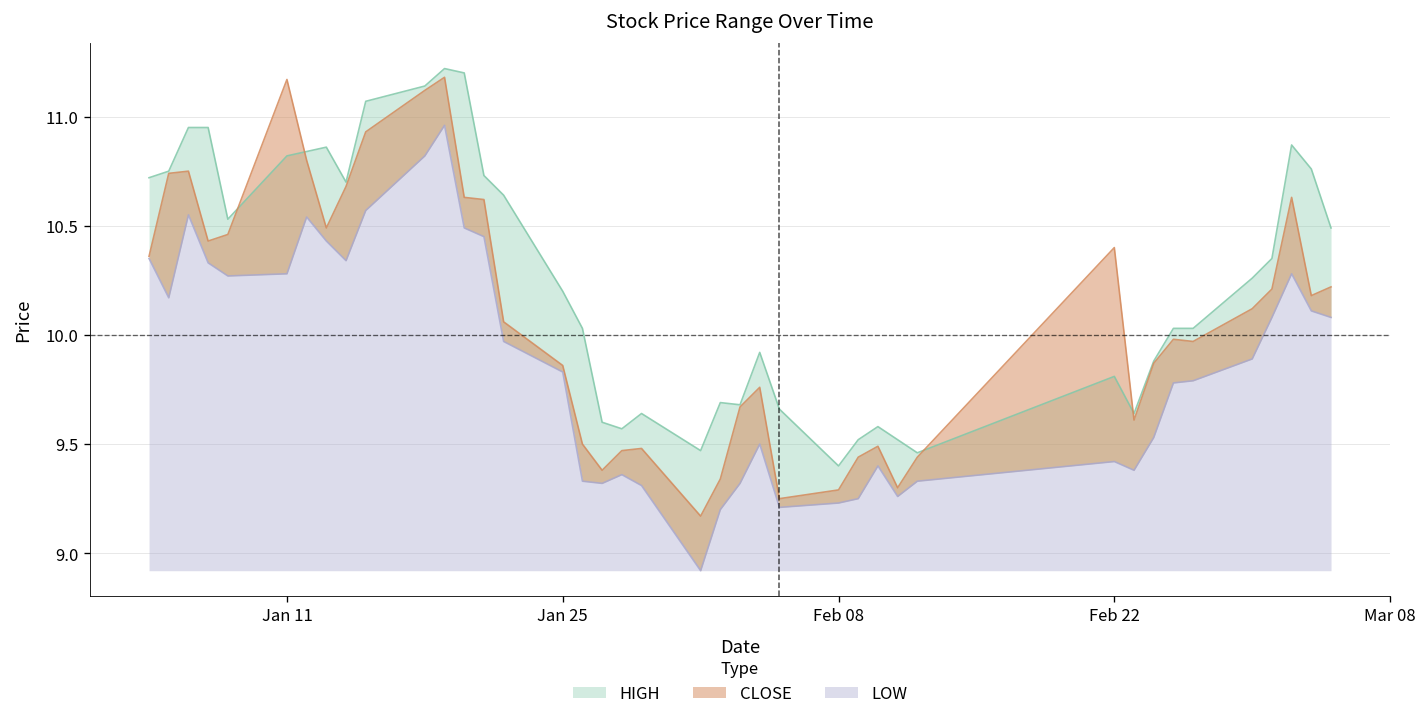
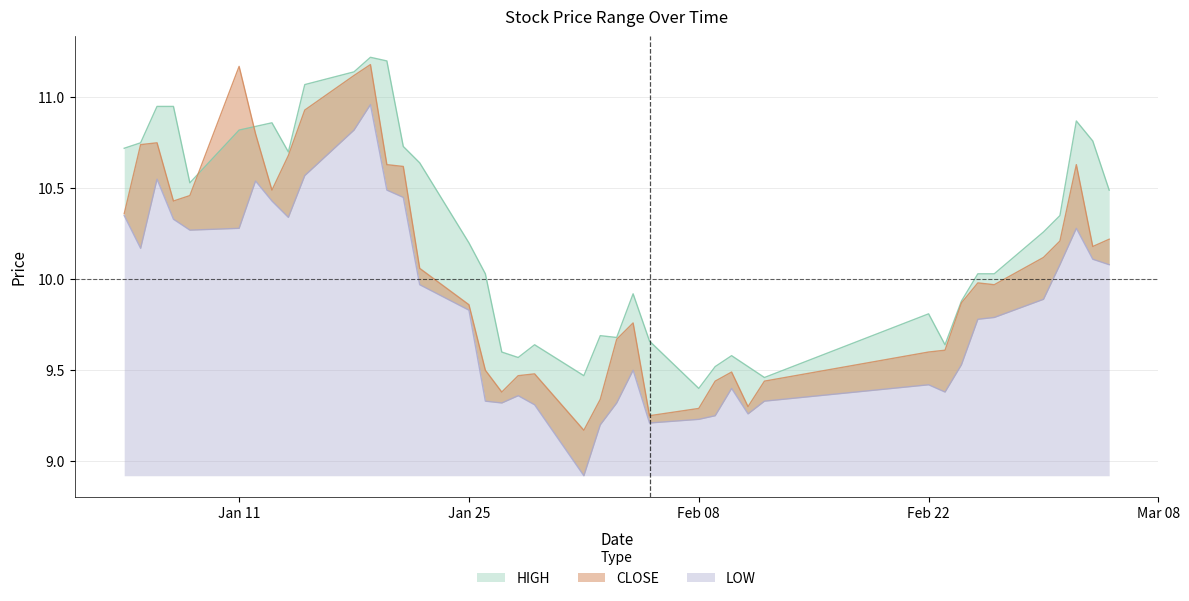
CLOSE, Feb 22: 10.4 -> 9.6
